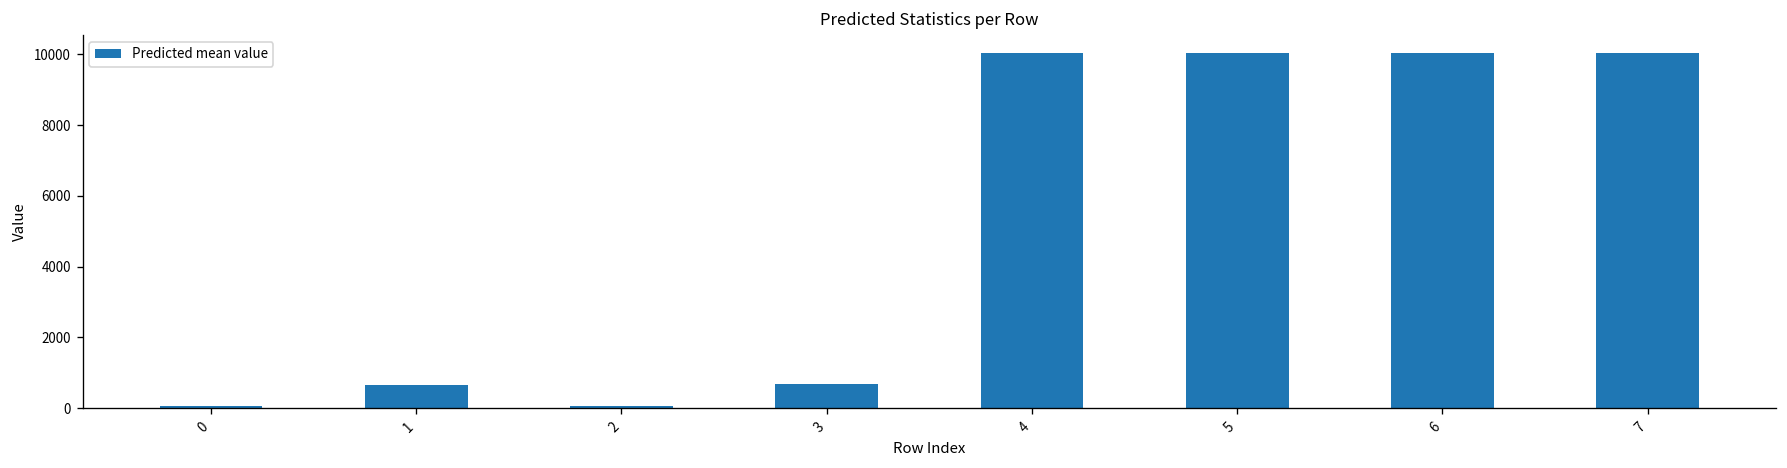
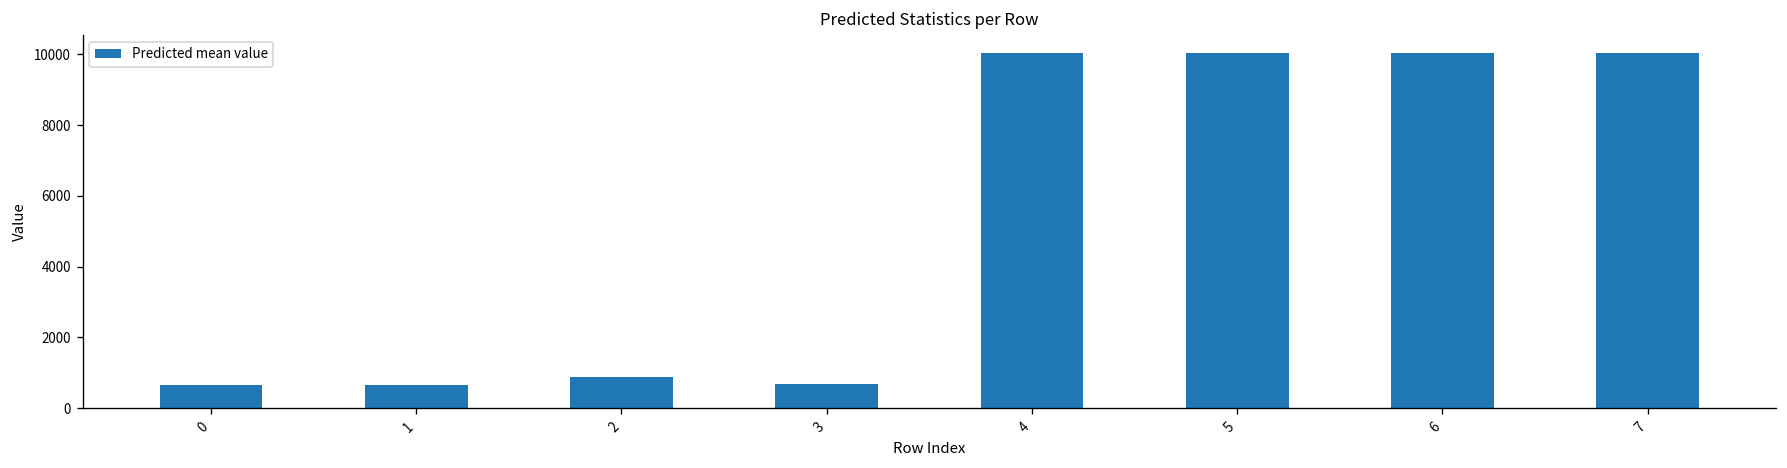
0: 100 -> 700
2: 100 -> 900
